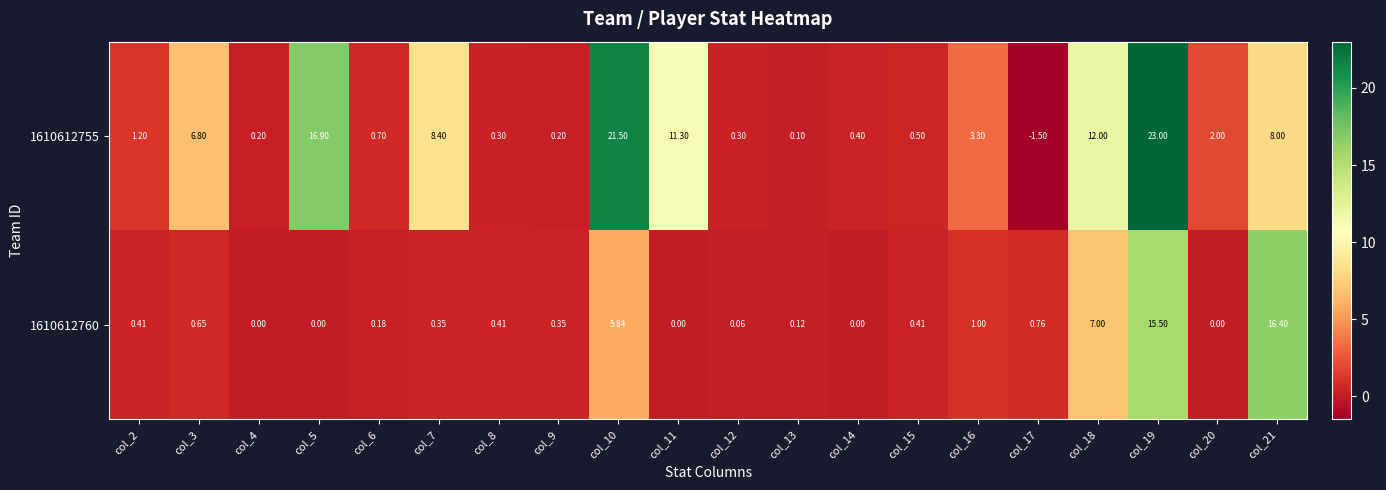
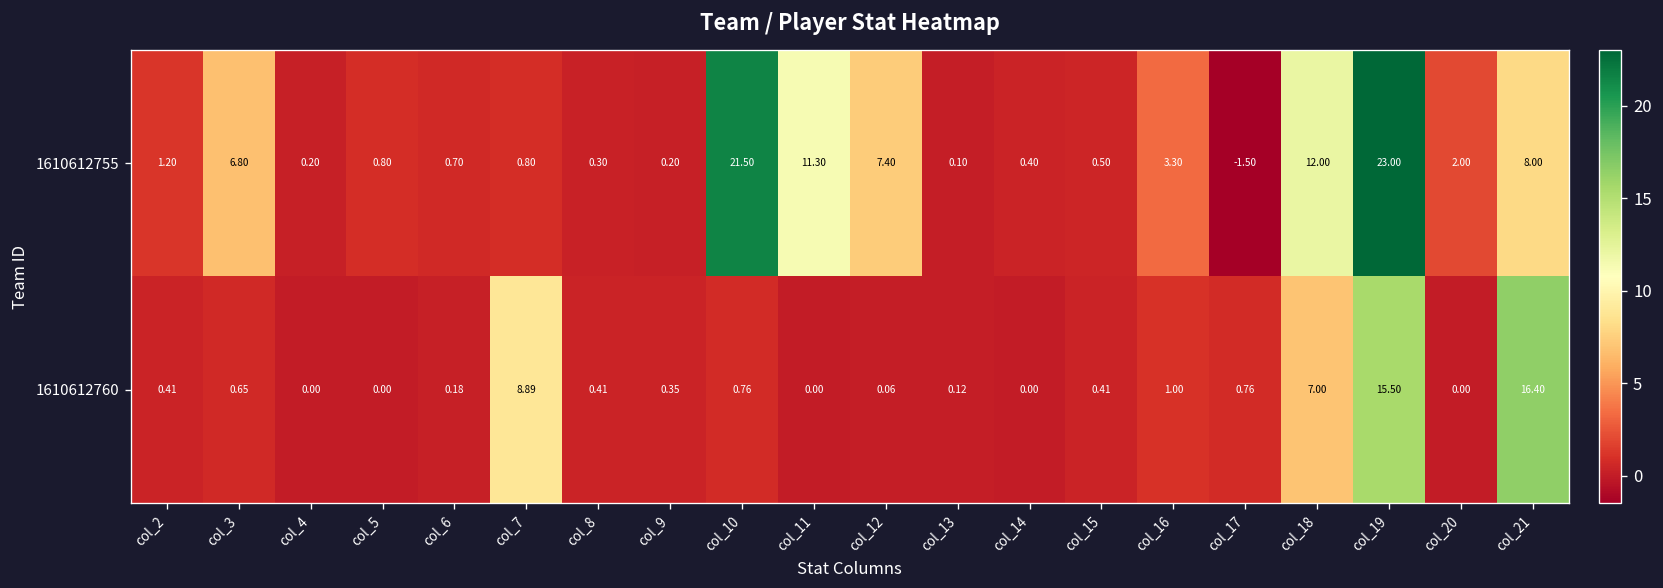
1610612755, col_5: 16.90 -> 0.80
1610612755, col_7: 8.40 -> 0.80
1610612755, col_12: 0.30 -> 7.40
1610612760, col_7: 0.35 -> 8.89
1610612760, col_10: 5.84 -> 0.76
